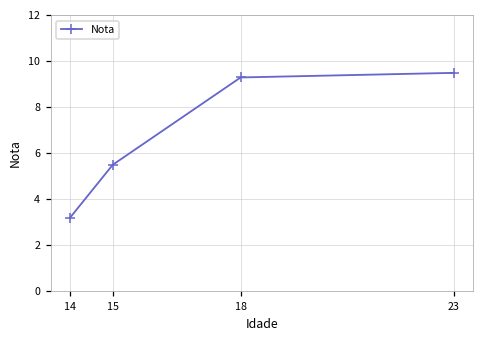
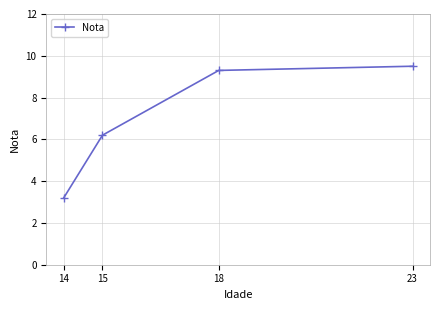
15: 5.5 -> 6.2
